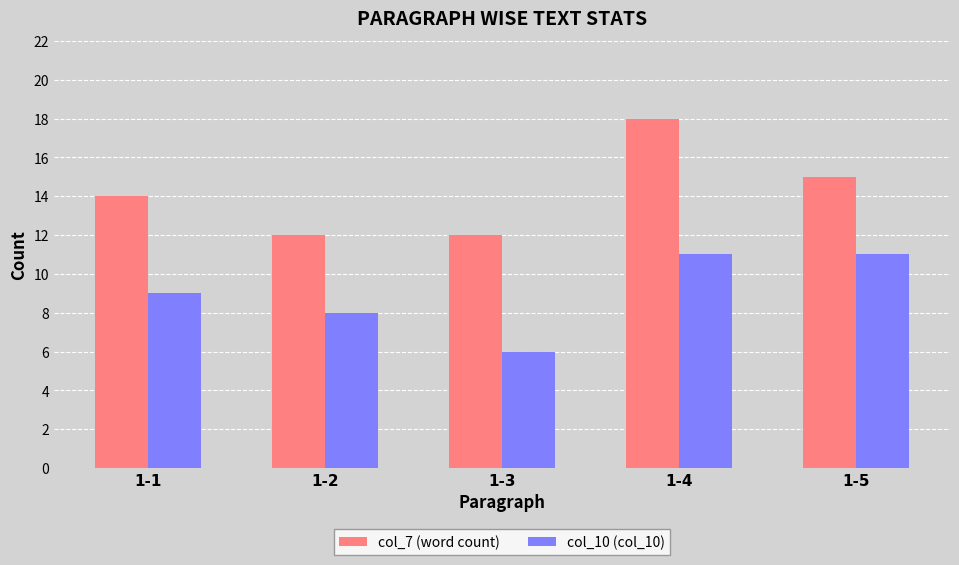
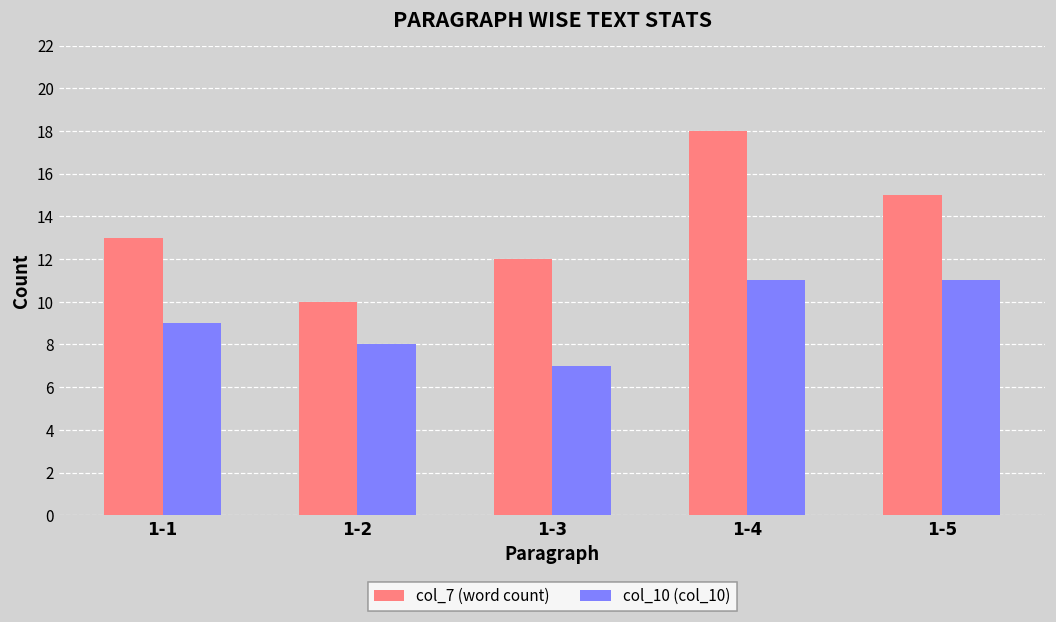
col_7 (word count), 1-1: 14 -> 13
col_7 (word count), 1-2: 12 -> 10
col_10 (col_10), 1-3: 6 -> 7
